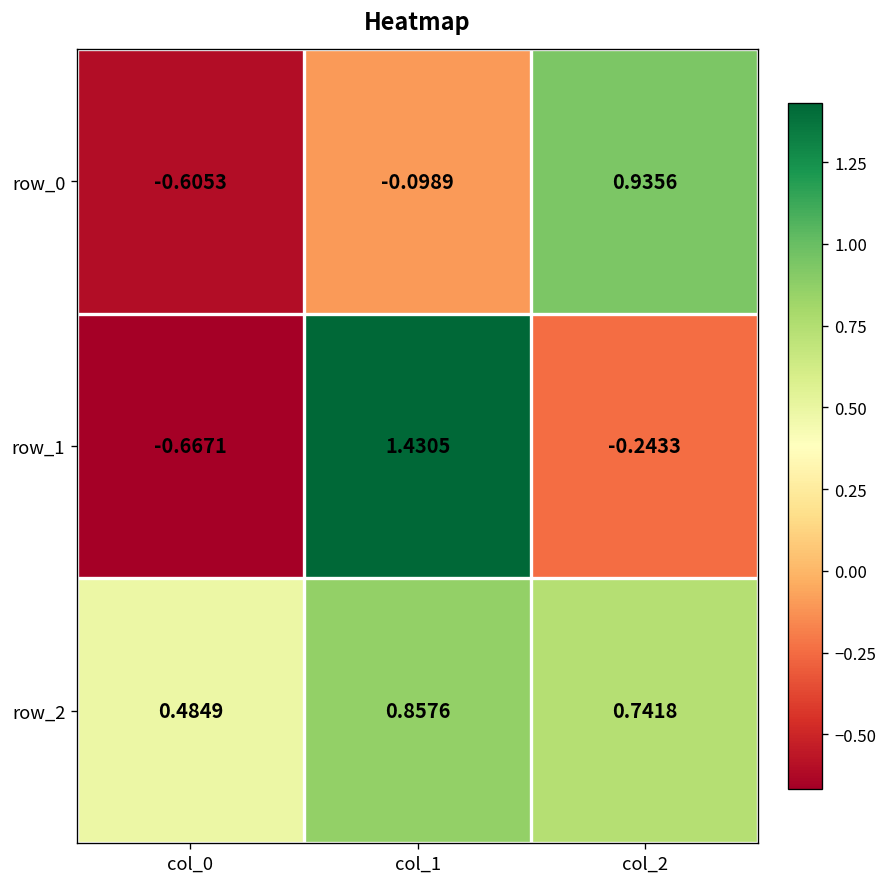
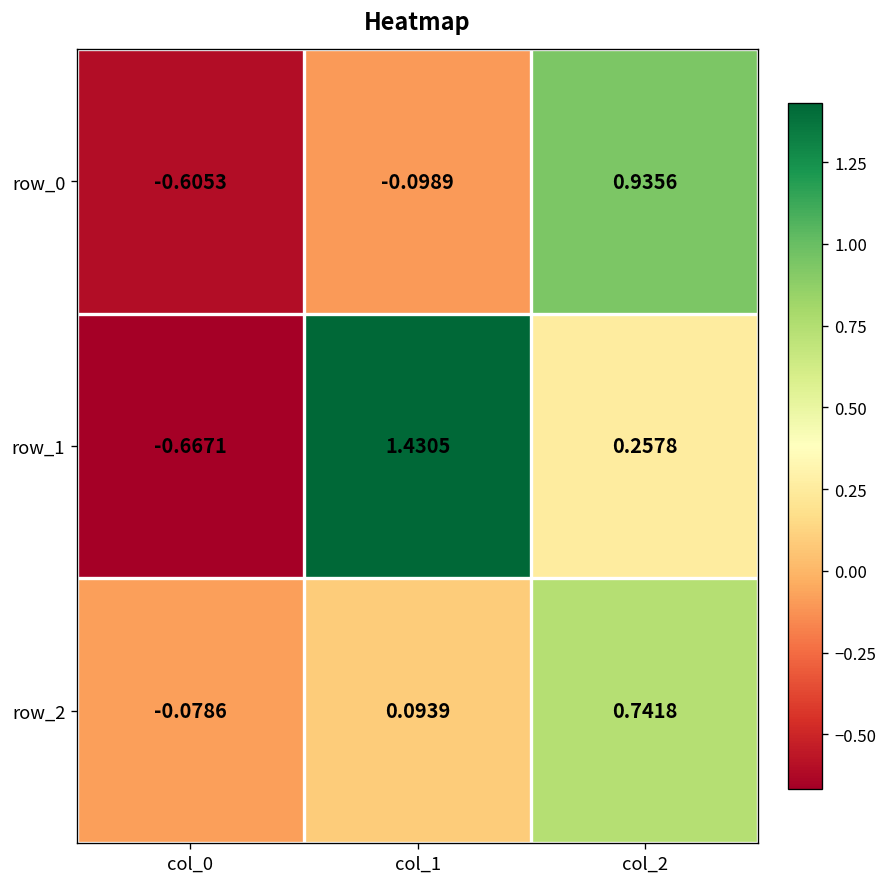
row_1, col_2: -0.2433 -> 0.2578
row_2, col_0: 0.4849 -> -0.0786
row_2, col_1: 0.8576 -> 0.0939
